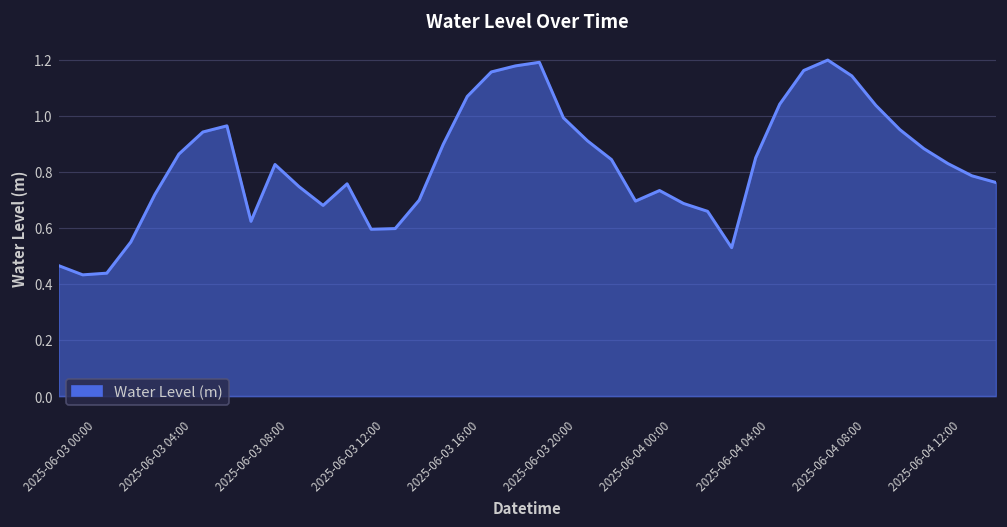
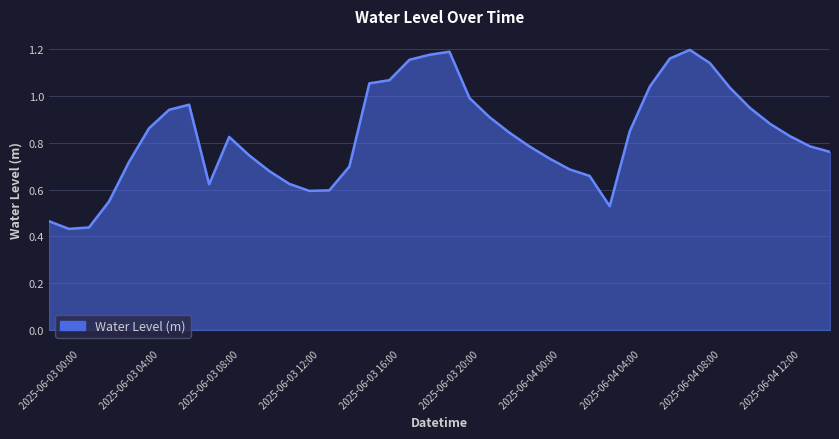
2025-06-03 12:00: 0.76 -> 0.62
2025-06-03 16:00: 0.90 -> 1.06
2025-06-04 00:00: 0.70 -> 0.78
